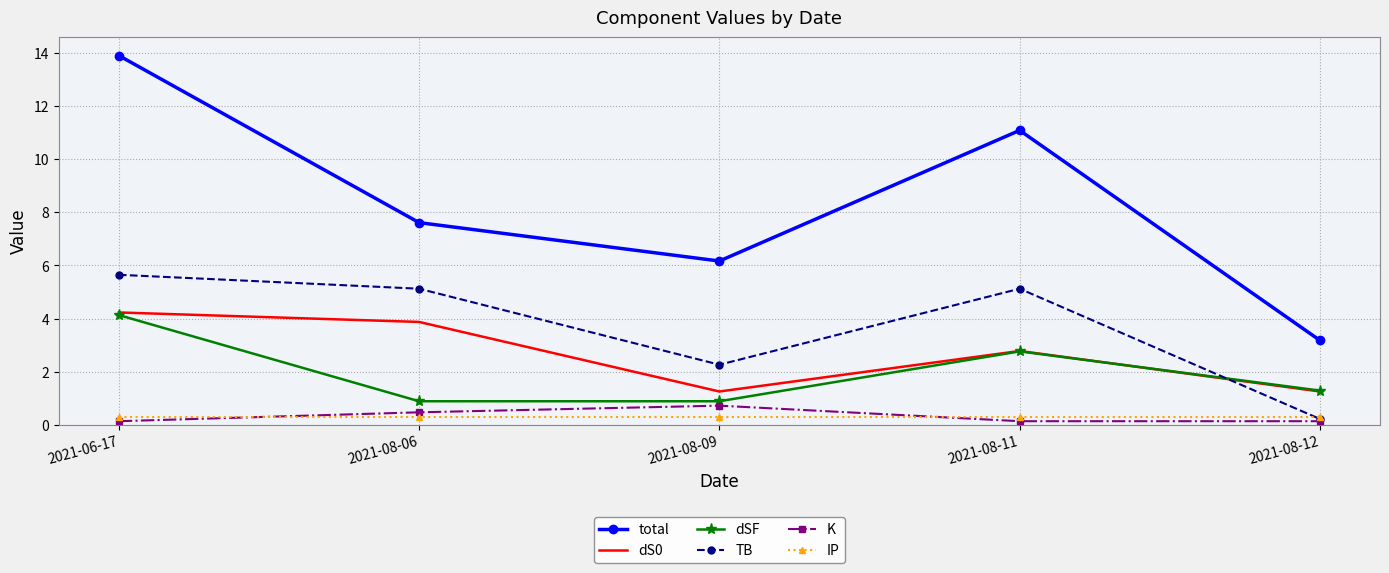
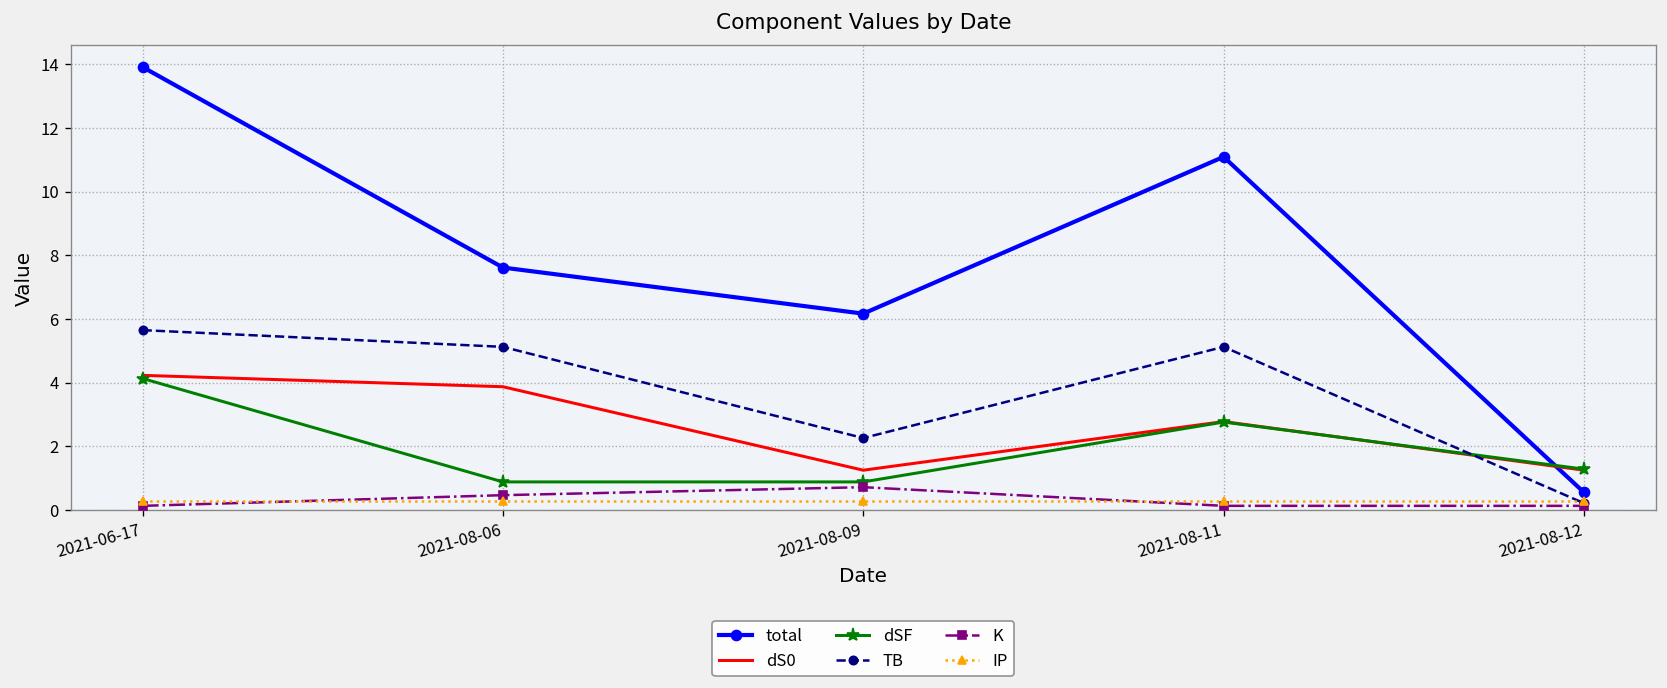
total, 2021-08-12: 3.2 -> 0.6
